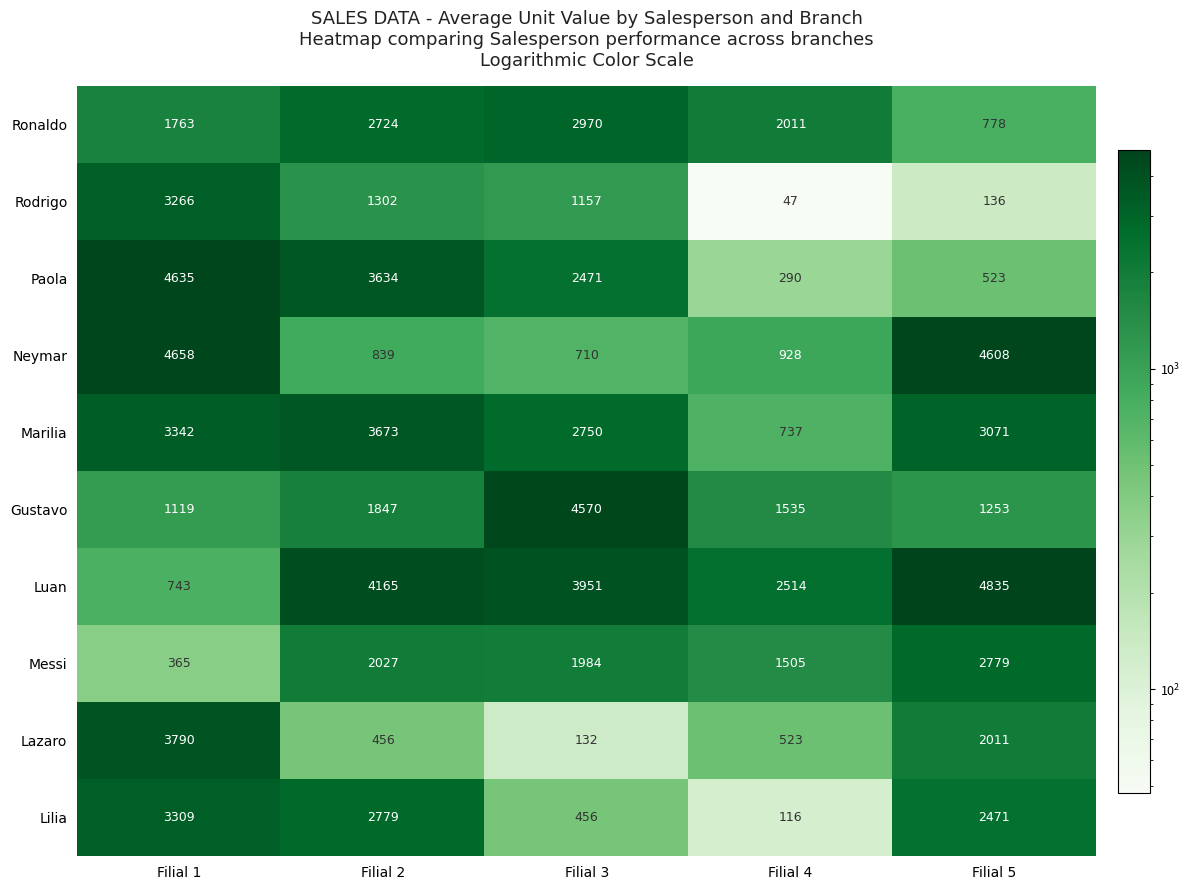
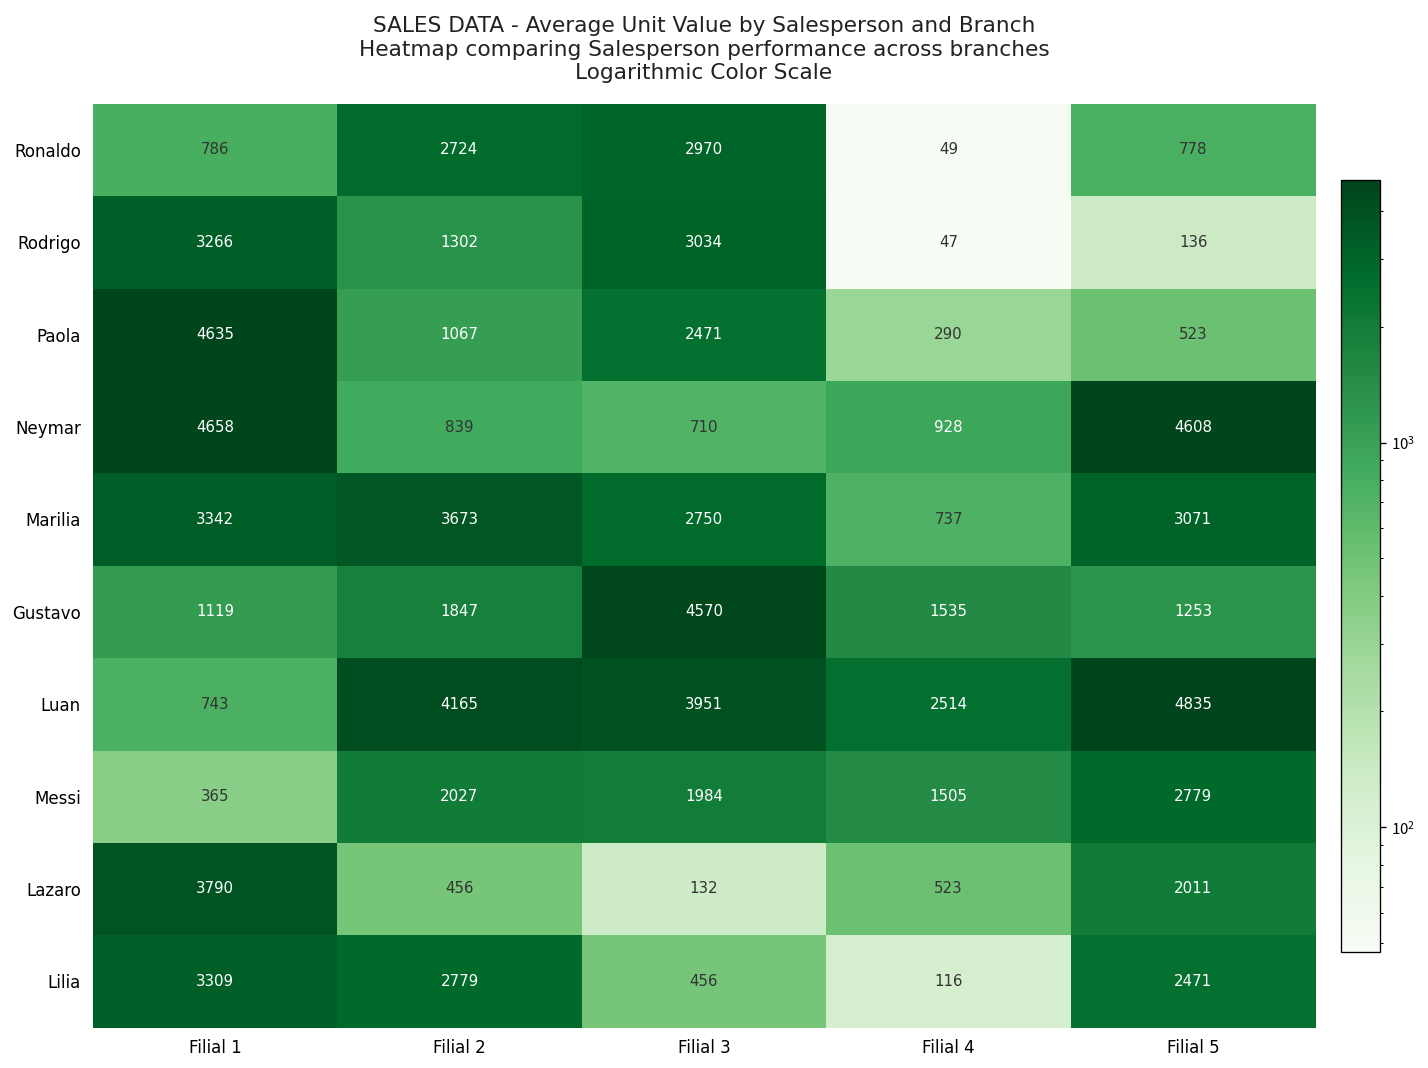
Ronaldo, Filial 1: 1763 -> 786
Ronaldo, Filial 4: 2011 -> 49
Rodrigo, Filial 3: 1157 -> 3034
Paola, Filial 2: 3634 -> 1067
